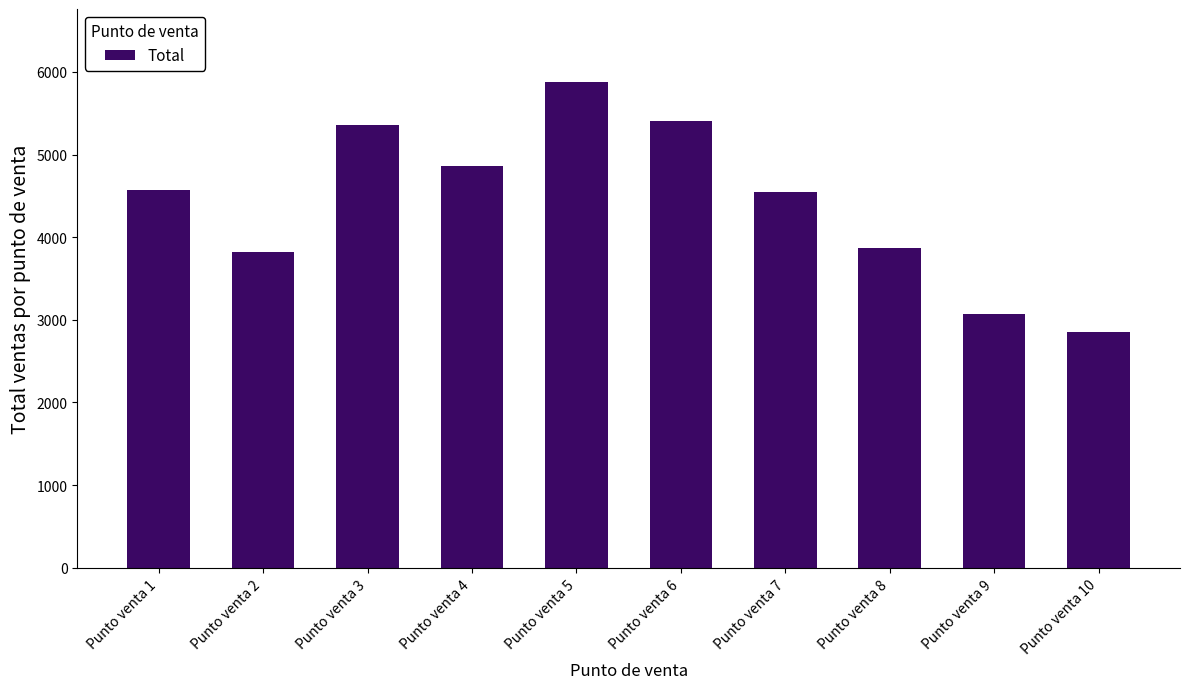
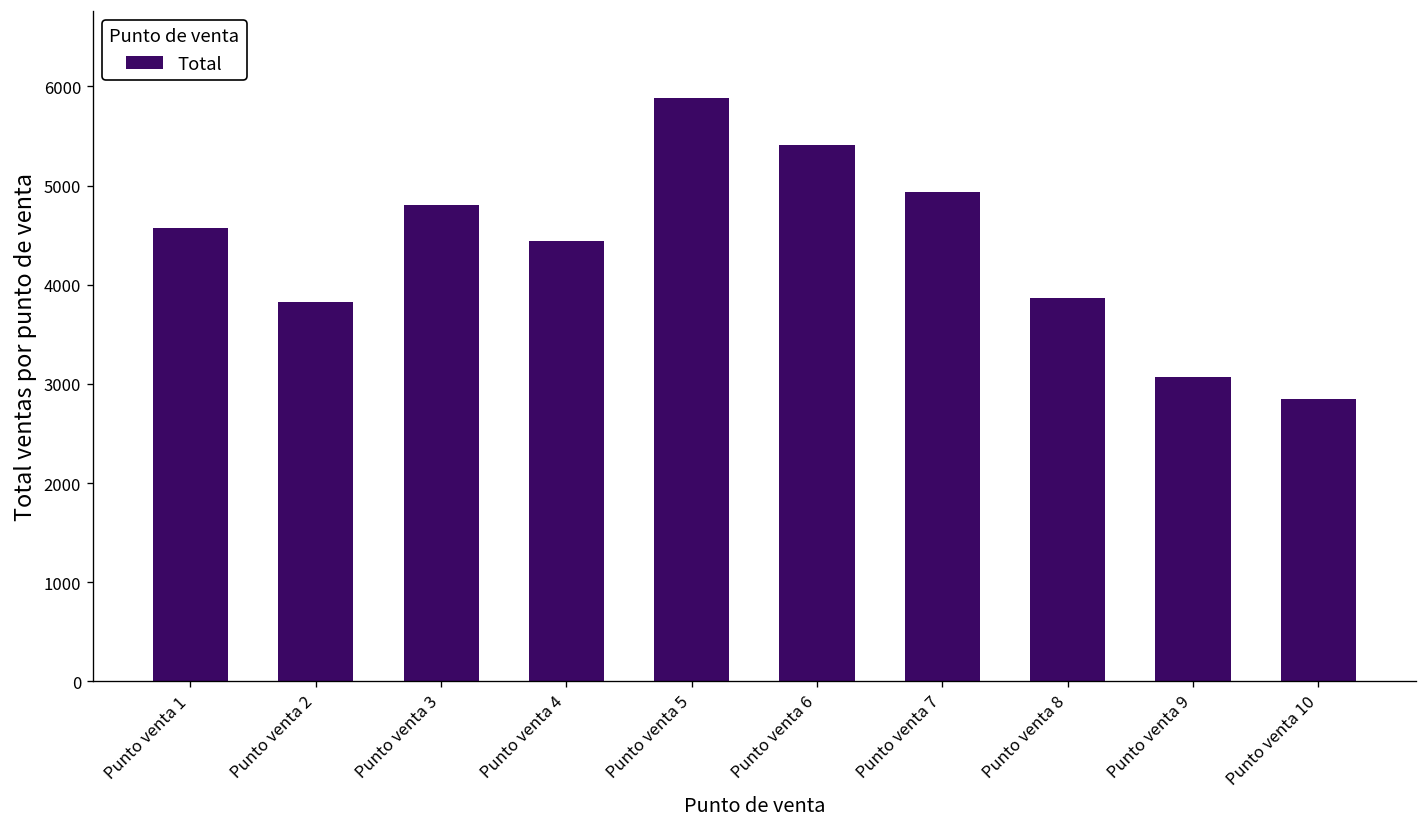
Punto venta 3: 5400 -> 4800
Punto venta 4: 4900 -> 4400
Punto venta 7: 4500 -> 4900
